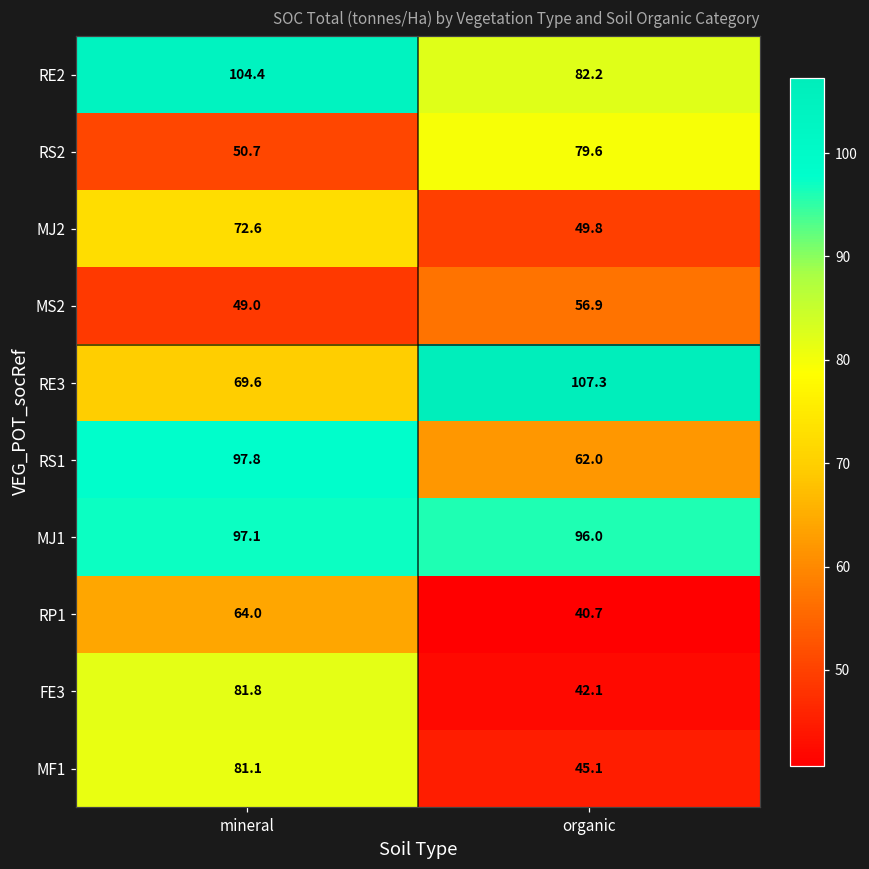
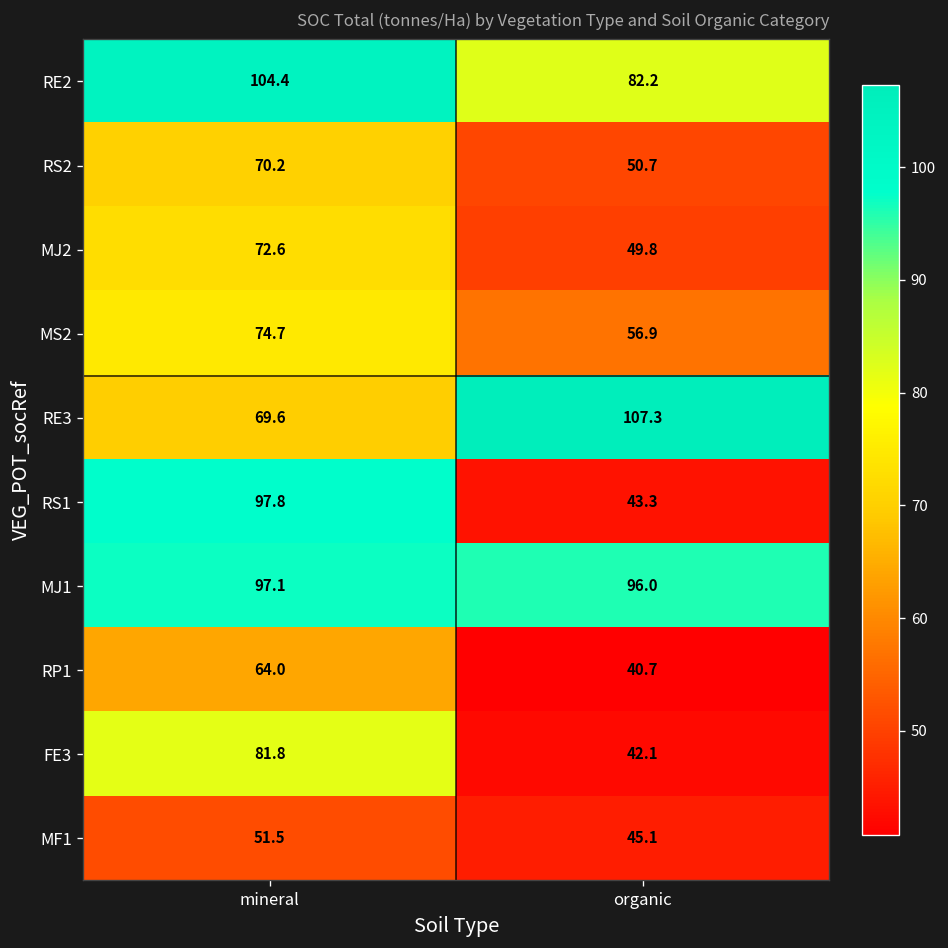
RS2, mineral: 50.7 -> 70.2
RS2, organic: 79.6 -> 50.7
MS2, mineral: 49.0 -> 74.7
RS1, organic: 62.0 -> 43.3
MF1, mineral: 81.1 -> 51.5
